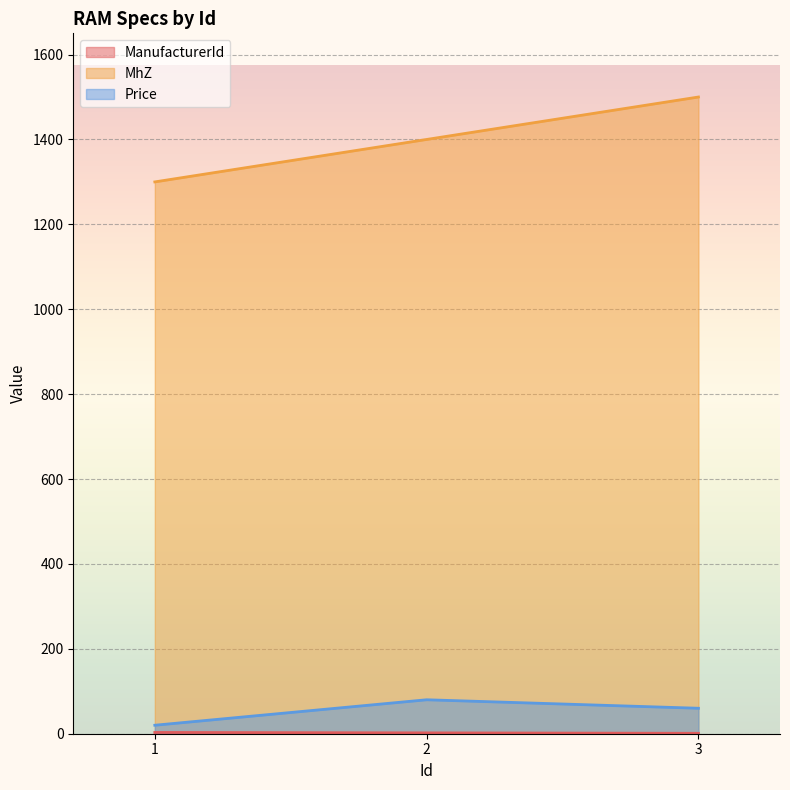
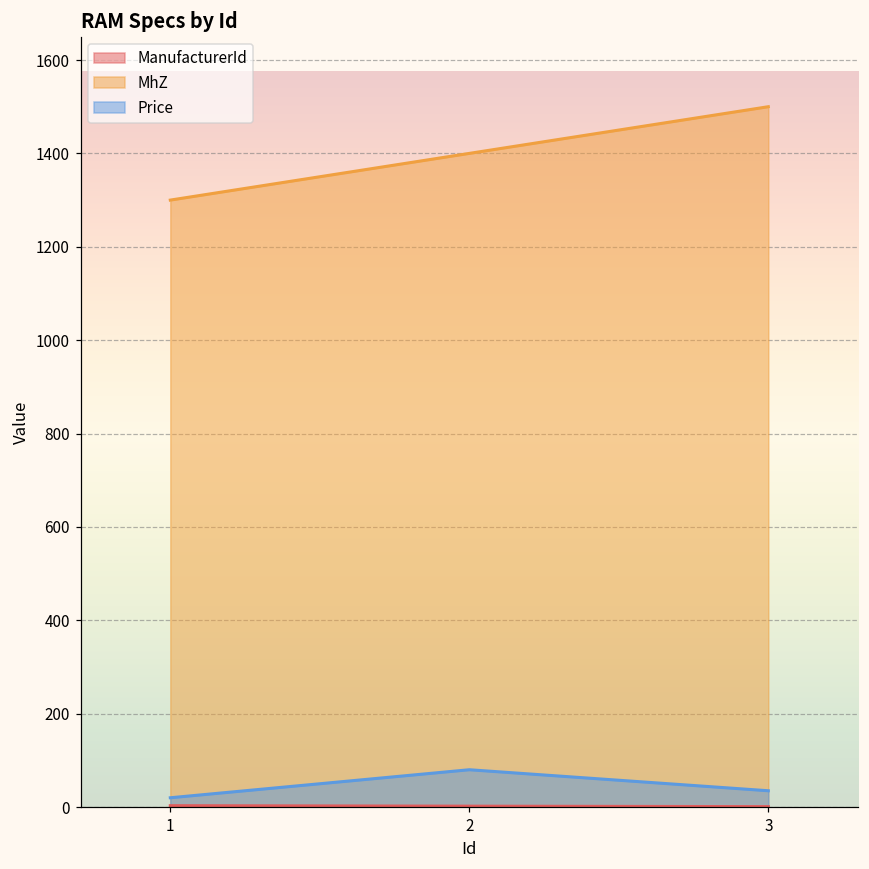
Price, 3: 60 -> 40
